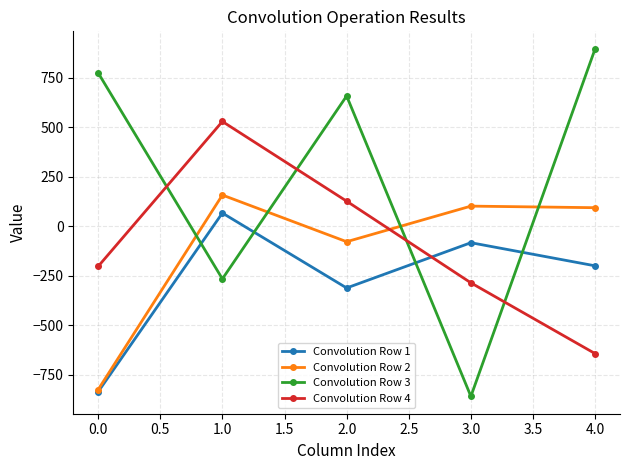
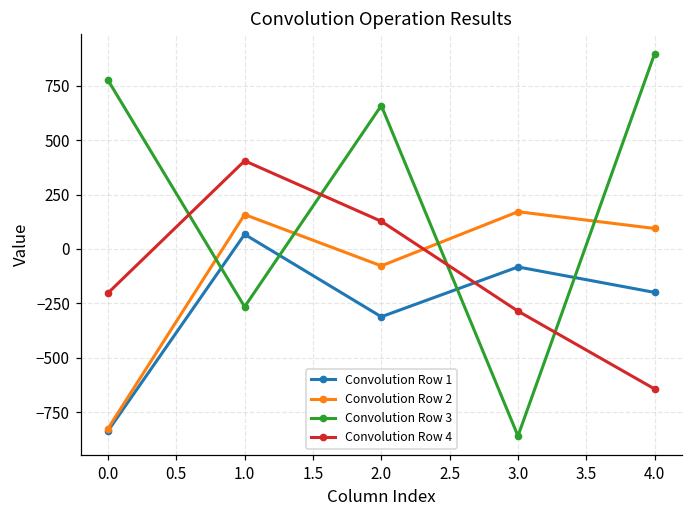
Convolution Row 4, 1.0: 530 -> 410
Convolution Row 2, 3.0: 100 -> 170
